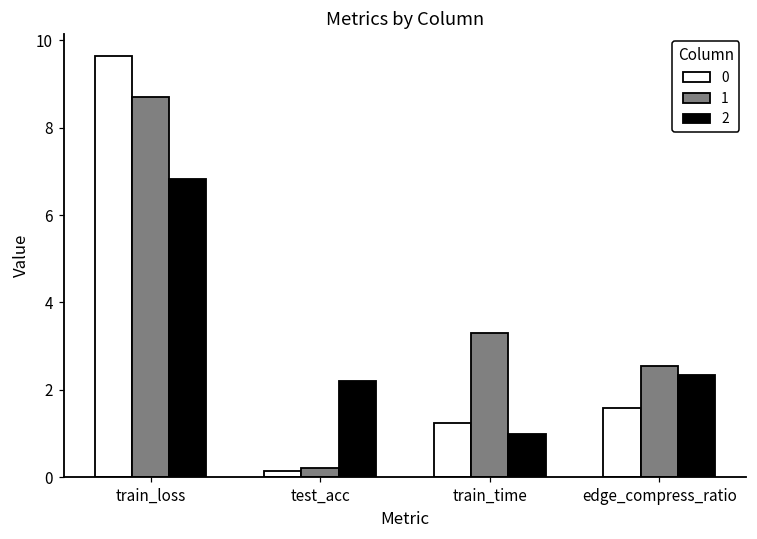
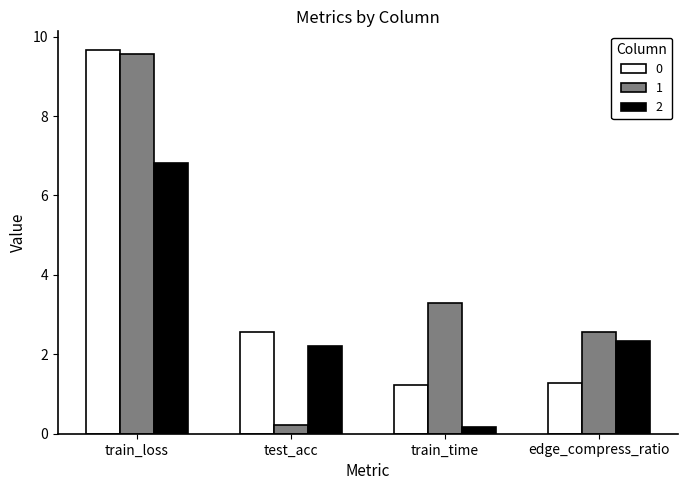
1, train_loss: 8.7 -> 9.6
0, test_acc: 0.1 -> 2.6
2, train_time: 1.0 -> 0.2
0, edge_compress_ratio: 1.6 -> 1.3
